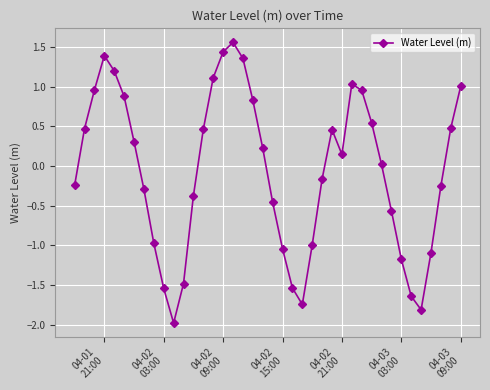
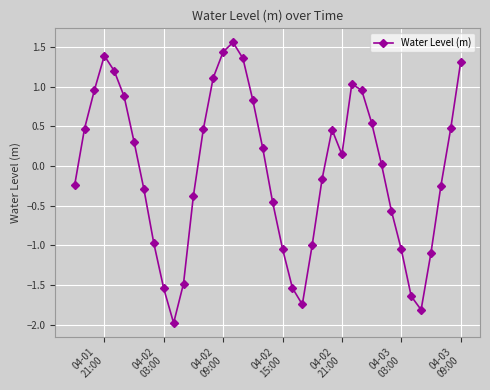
04-03 03:00: -1.2 -> -1.1
04-03 09:00: 1.0 -> 1.3
